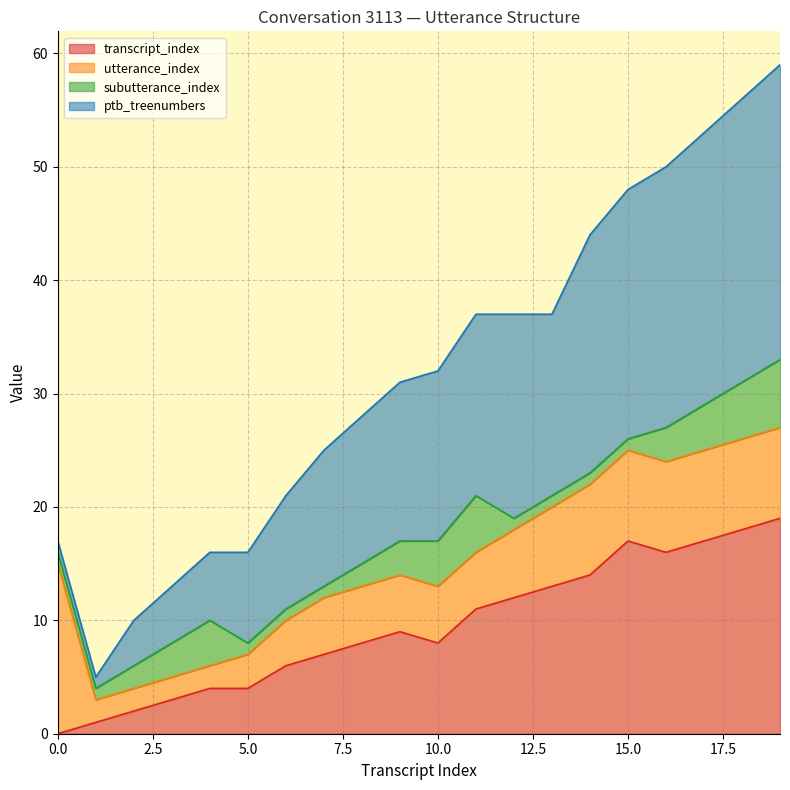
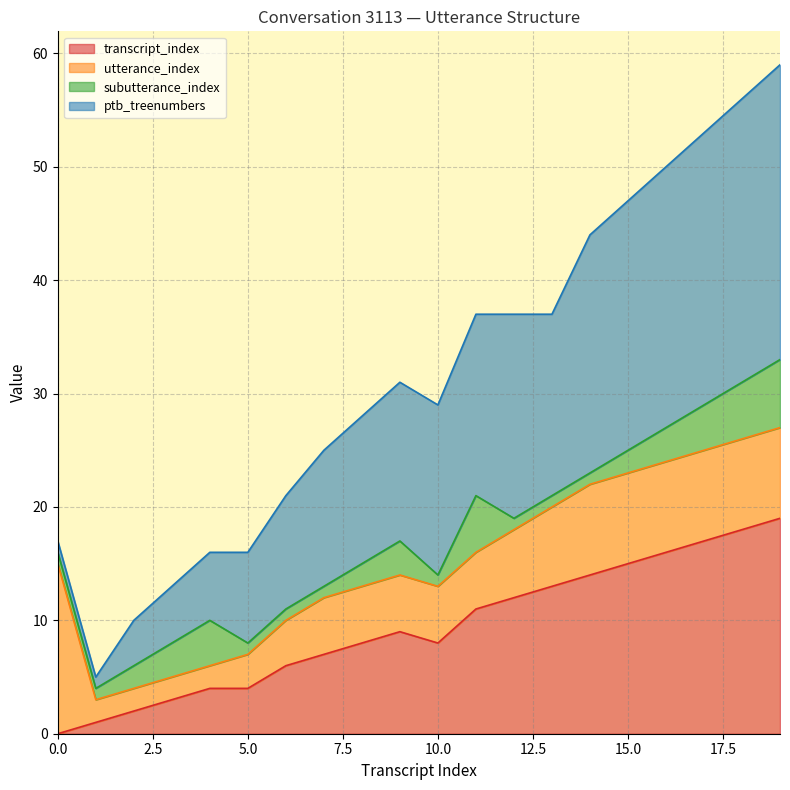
subutterance_index, 10.0: 4 -> 1
transcript_index, 15.0: 17 -> 15
subutterance_index, 15.0: 1 -> 2
